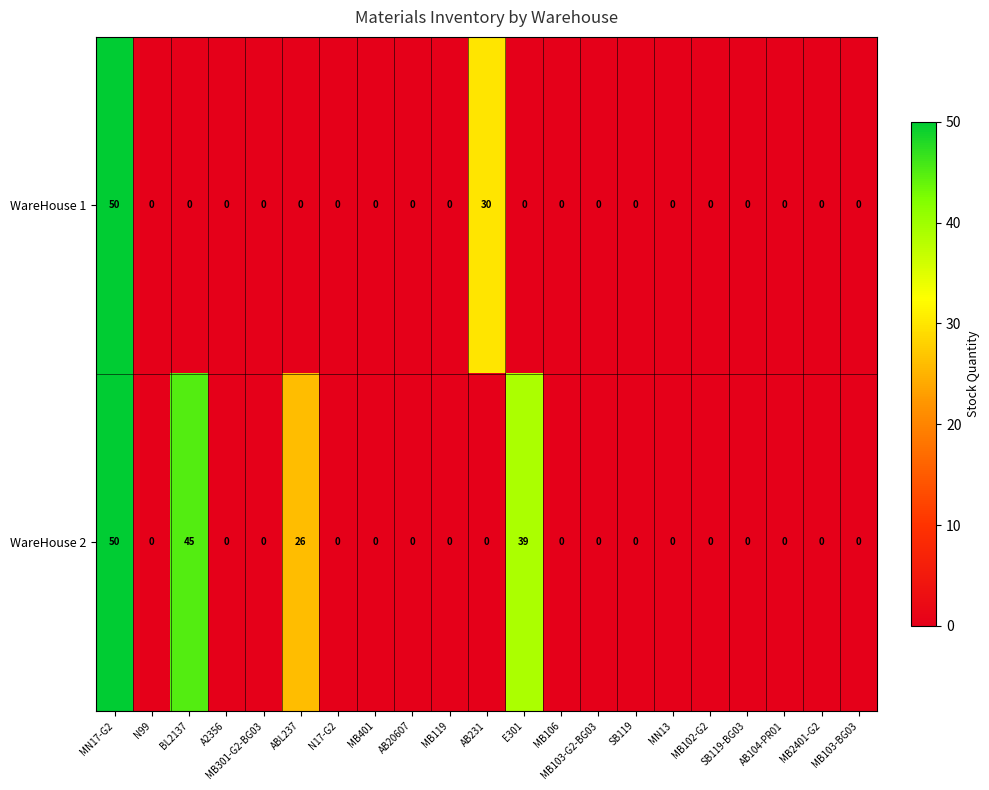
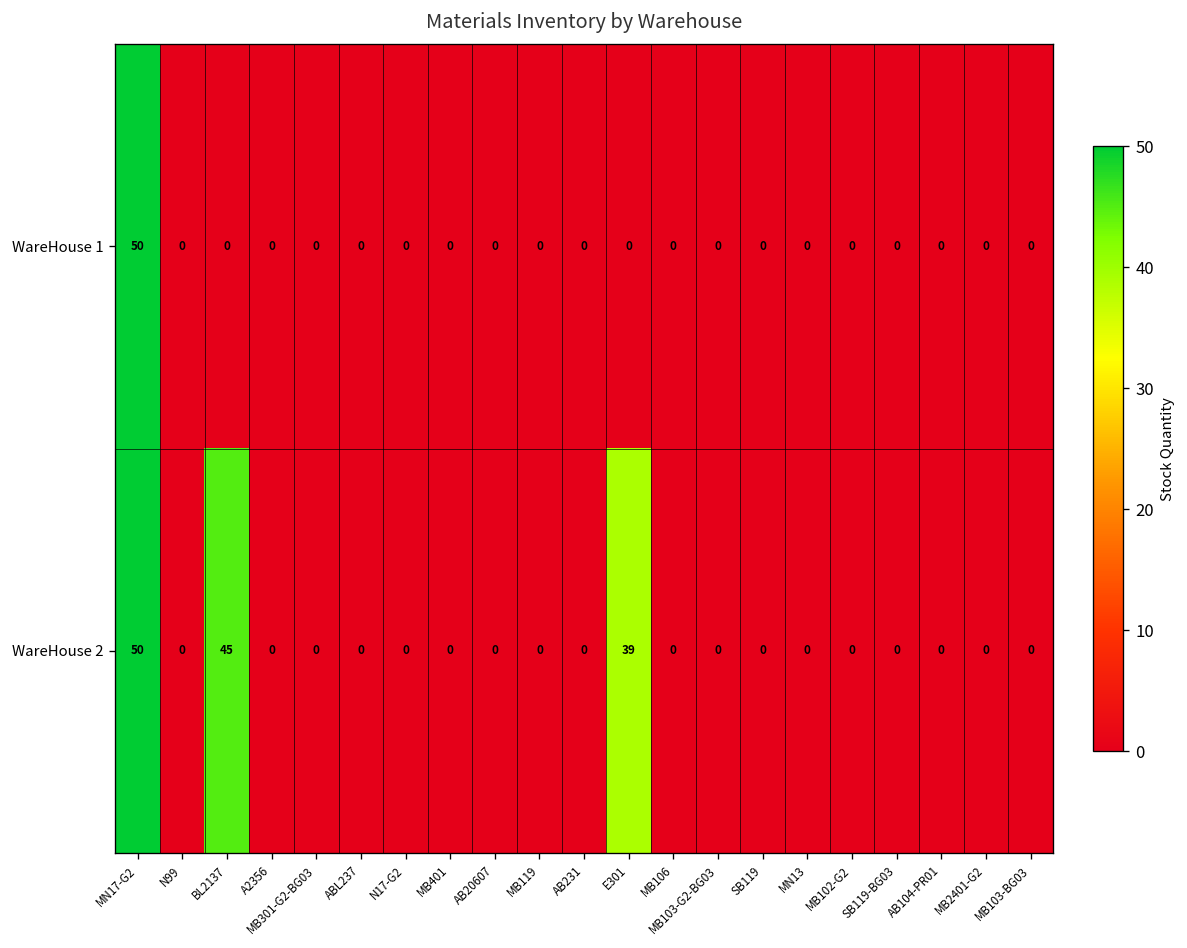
WareHouse 1, AB231: 30 -> 0
WareHouse 2, ABL237: 26 -> 0
